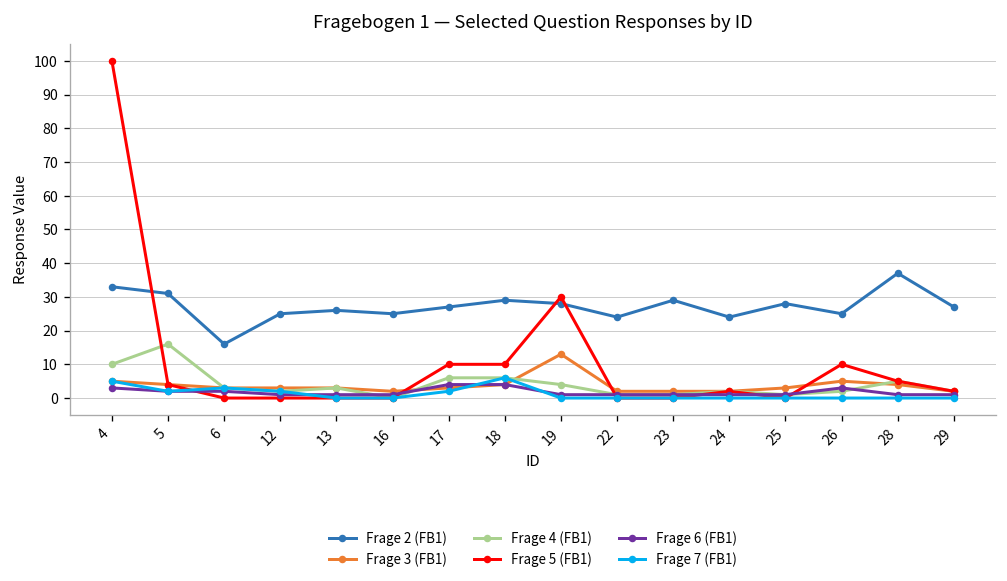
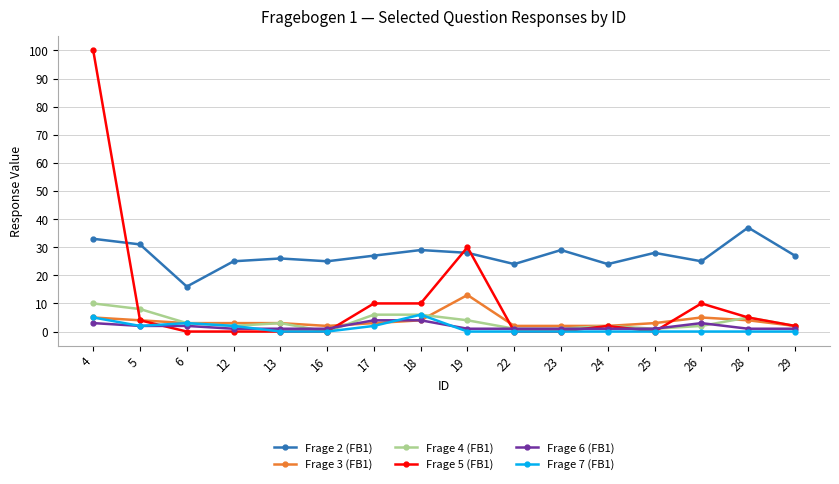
Frage 4 (FB1), 5: 16 -> 8
